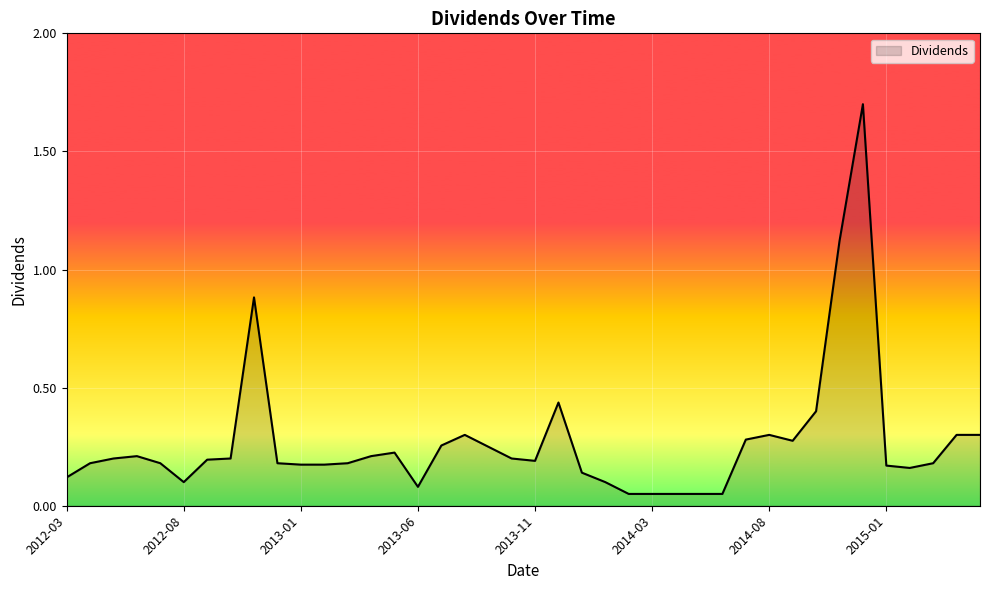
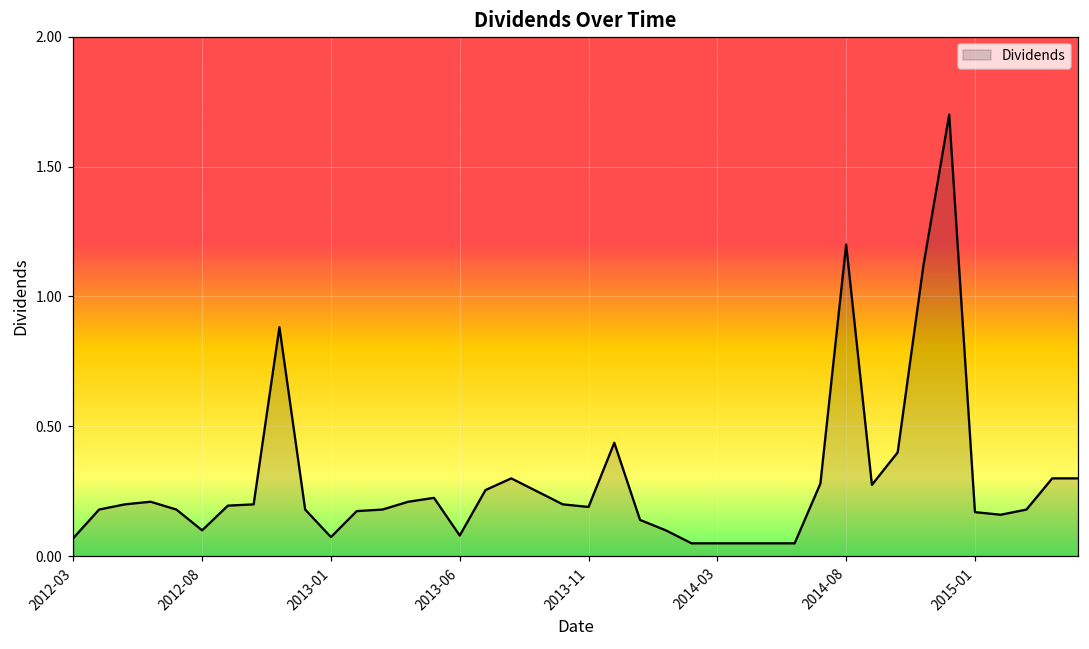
2012-03: 0.12 -> 0.07
2013-01: 0.17 -> 0.07
2014-08: 0.3 -> 1.2
